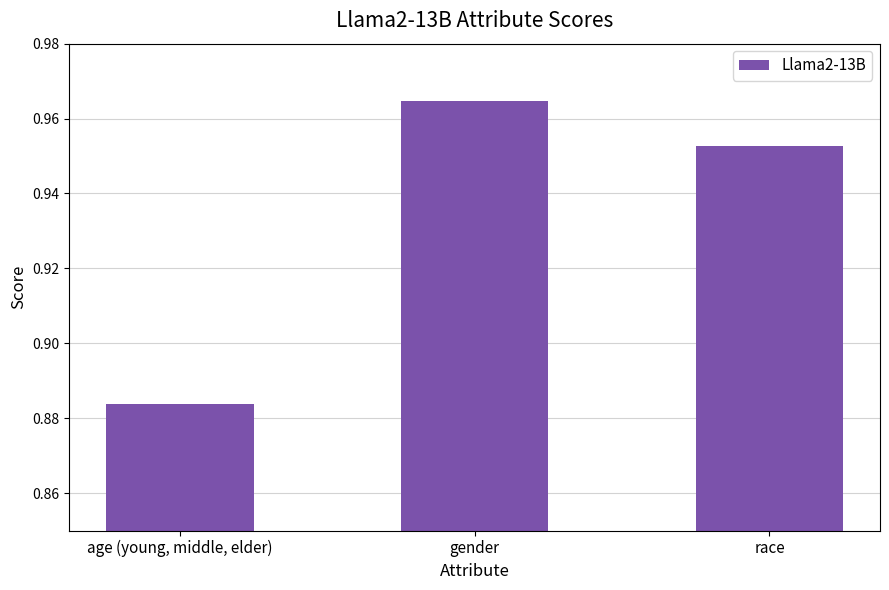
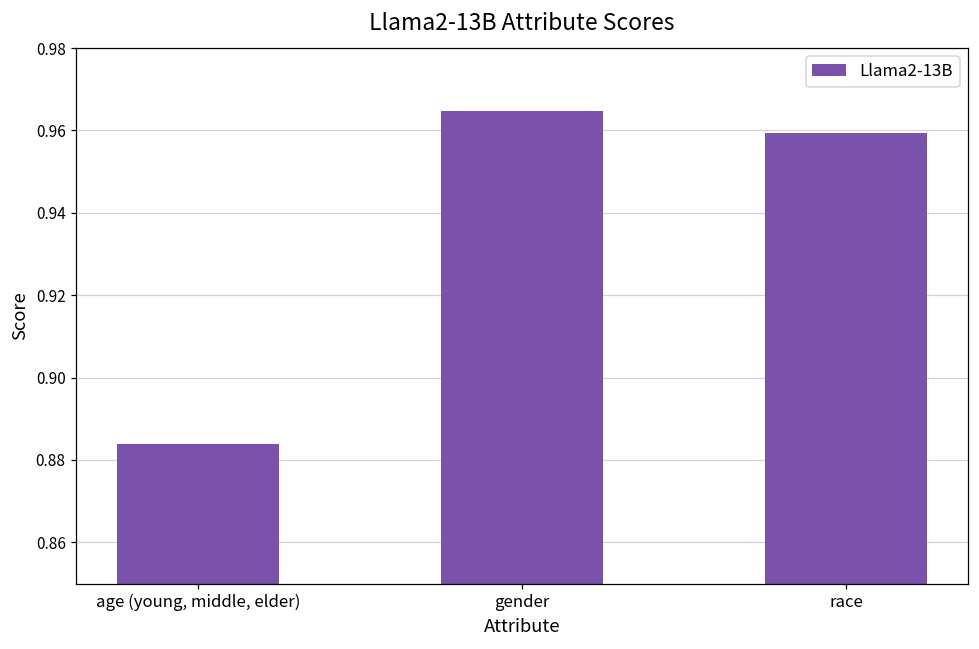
race: 0.953 -> 0.959
